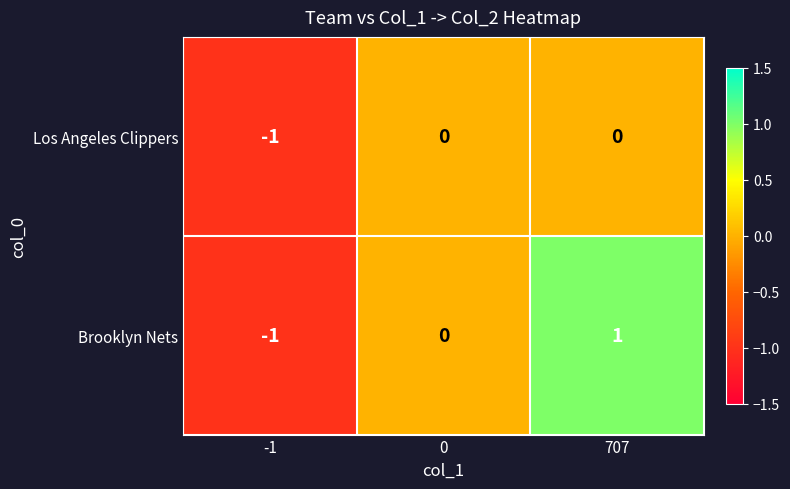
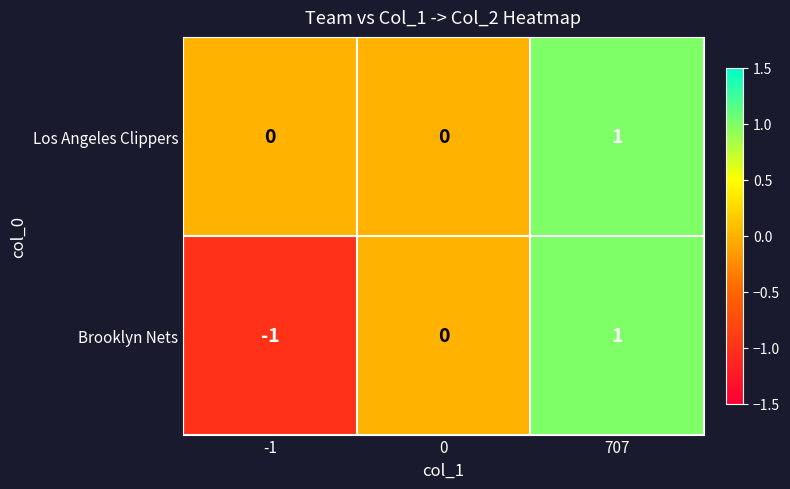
Los Angeles Clippers, -1: -1 -> 0
Los Angeles Clippers, 707: 0 -> 1
